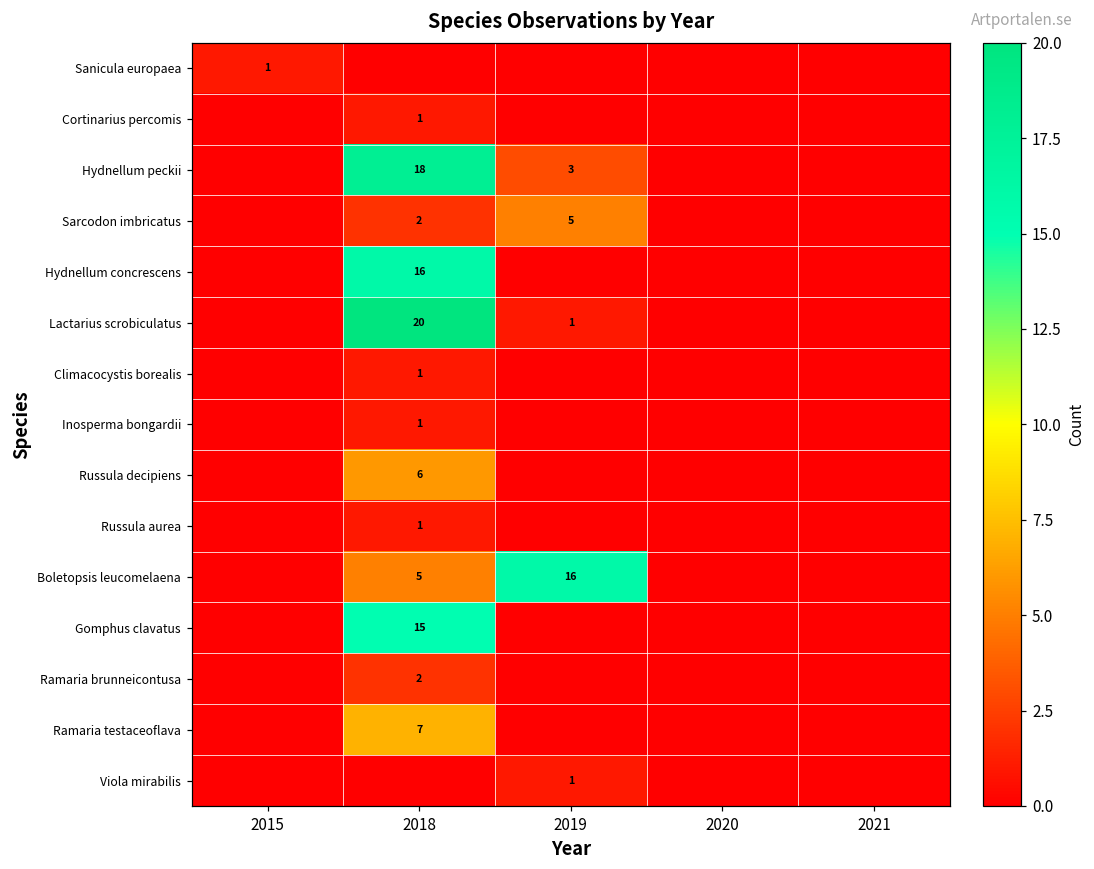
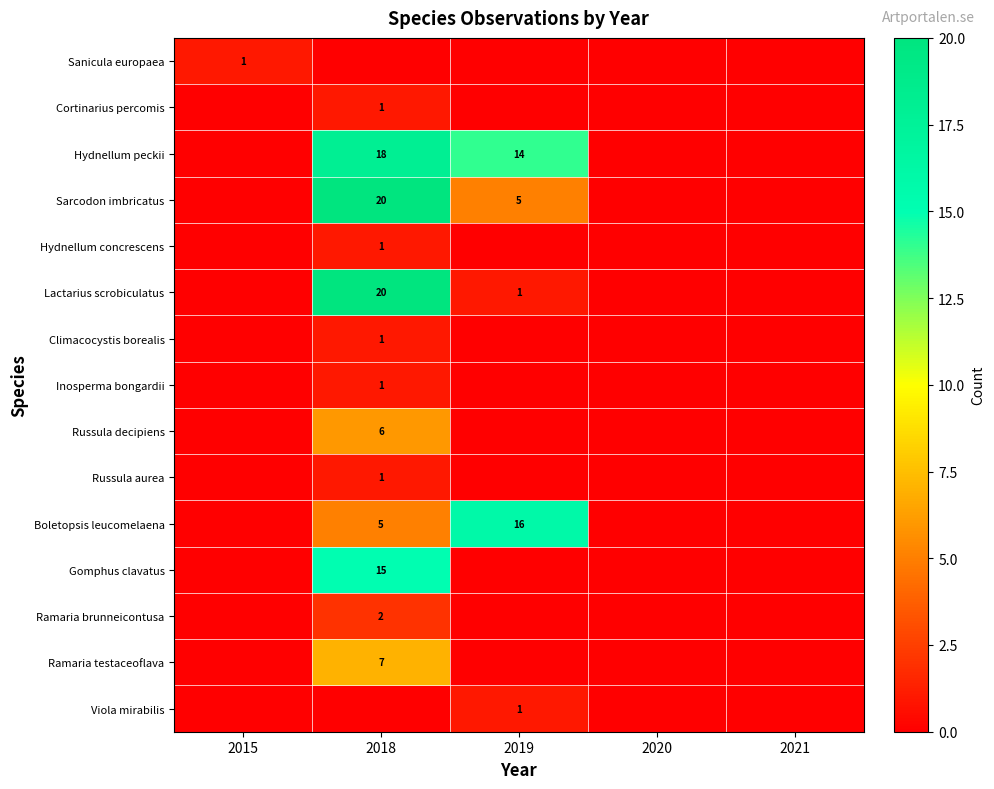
Hydnellum peckii, 2019: 3 -> 14
Sarcodon imbricatus, 2018: 2 -> 20
Hydnellum concrescens, 2018: 16 -> 1
